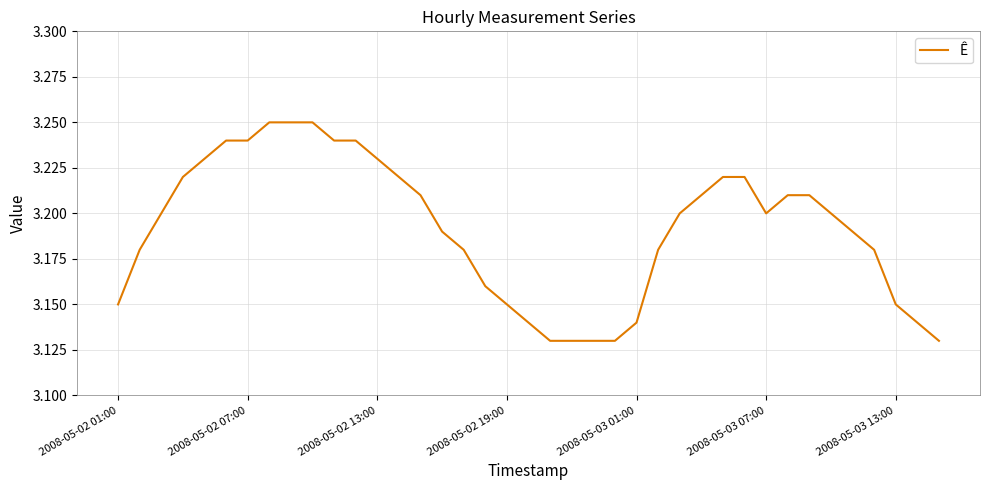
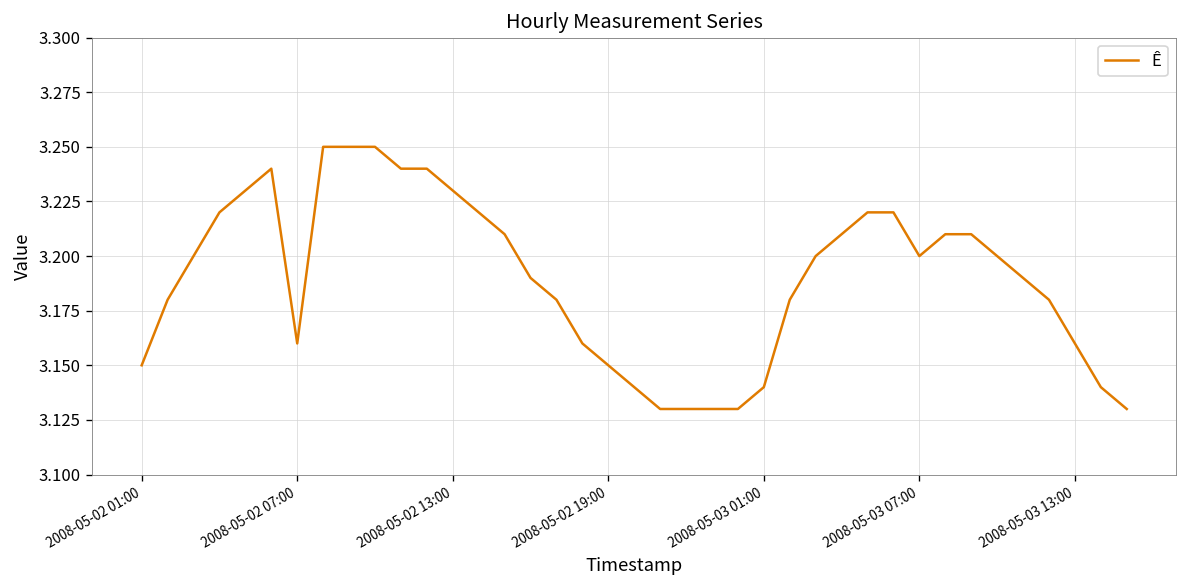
2008-05-02 07:00: 3.24 -> 3.16
2008-05-03 13:00: 3.15 -> 3.16
